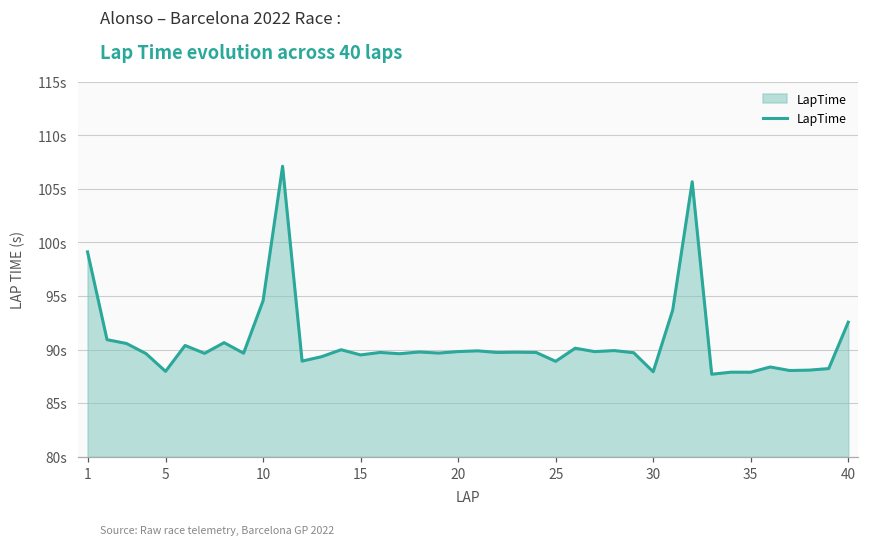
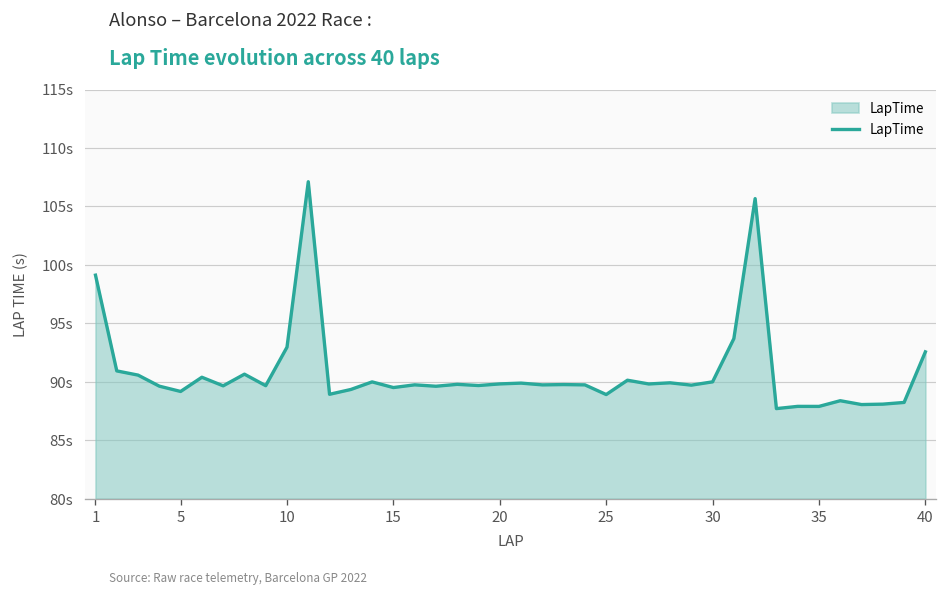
5: 88s -> 89s
10: 95s -> 93s
30: 88s -> 90s
